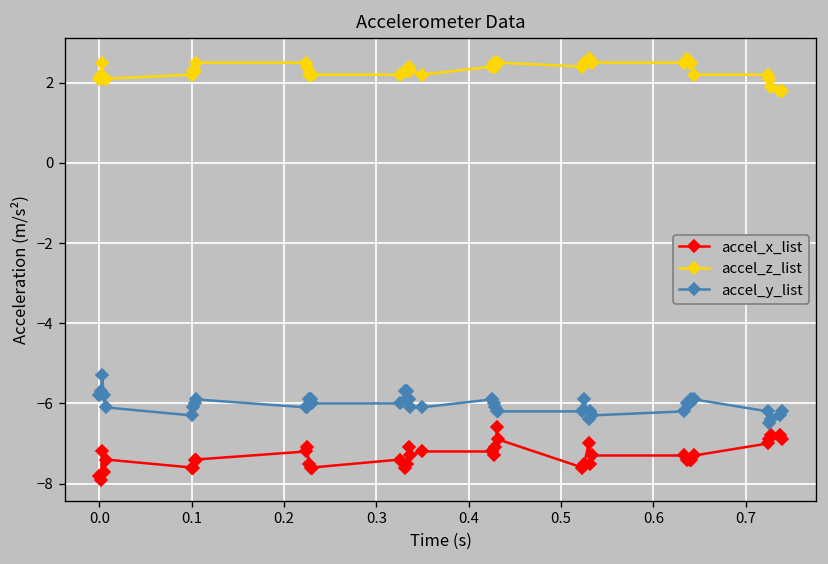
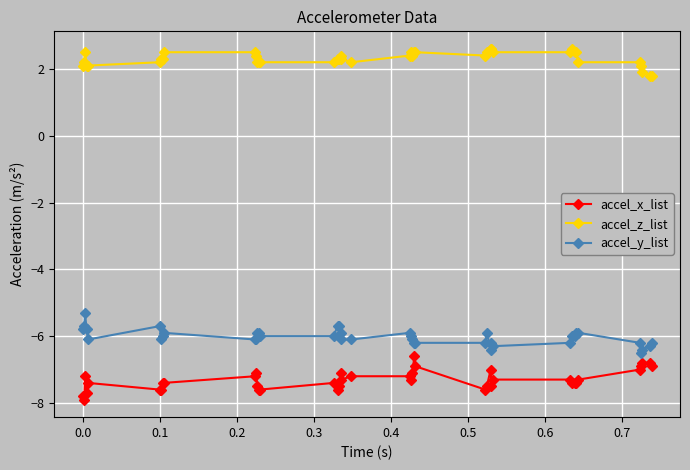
accel_y_list, 0.1: -6.3 -> -5.7
